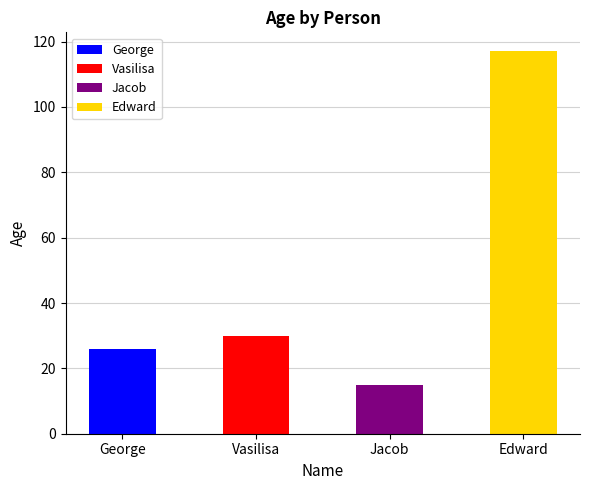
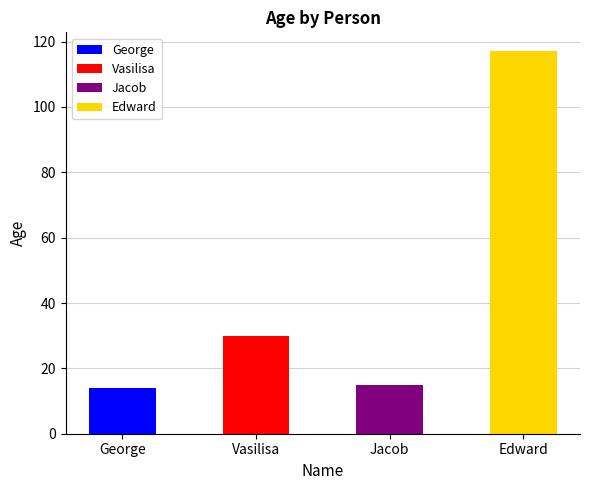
George: 26 -> 14
